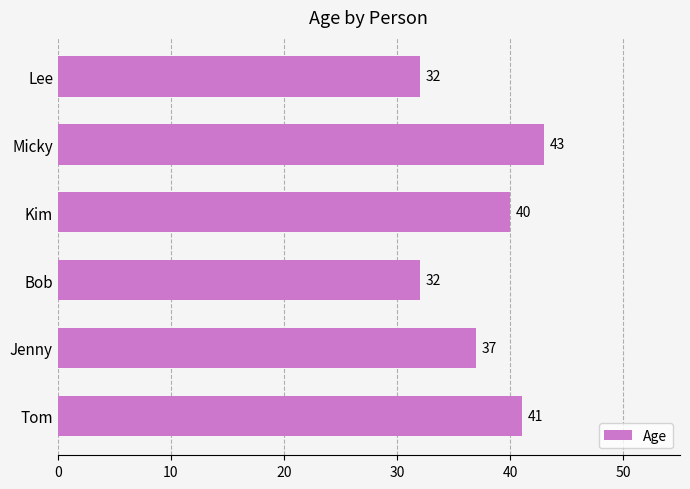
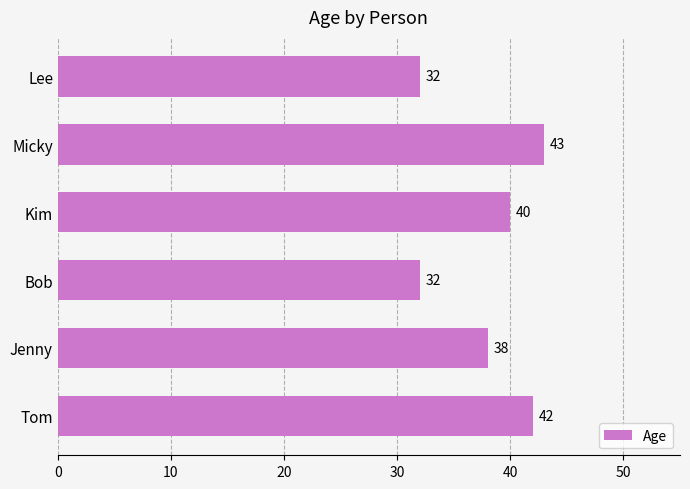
Jenny: 37 -> 38
Tom: 41 -> 42
